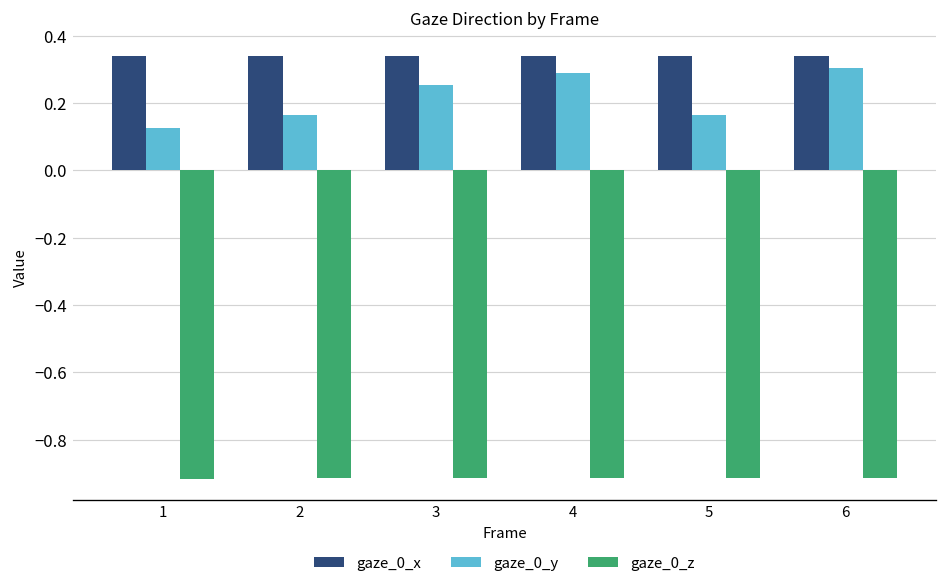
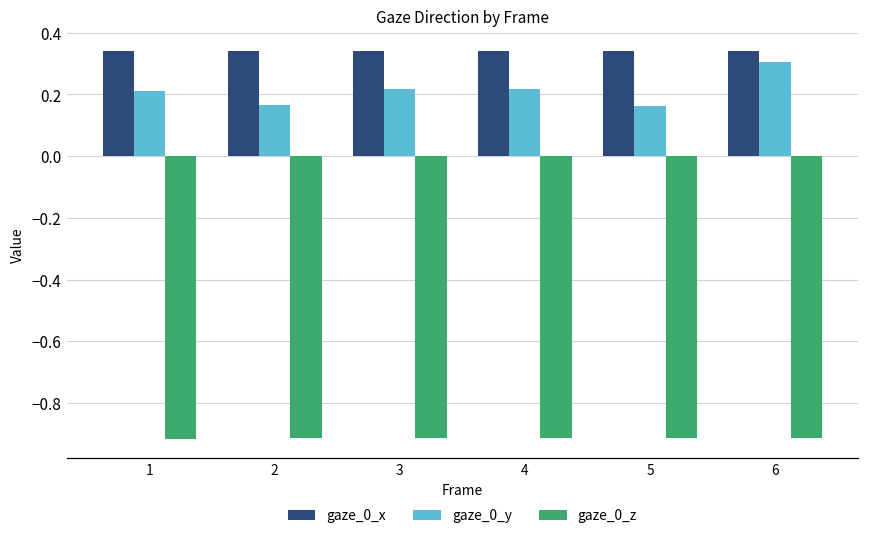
gaze_0_y, 1: 0.13 -> 0.21
gaze_0_y, 3: 0.25 -> 0.22
gaze_0_y, 4: 0.29 -> 0.22
